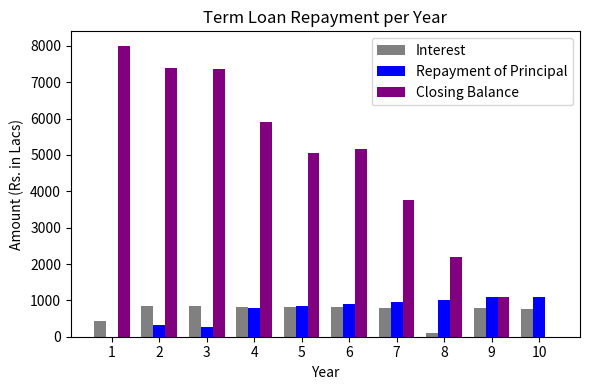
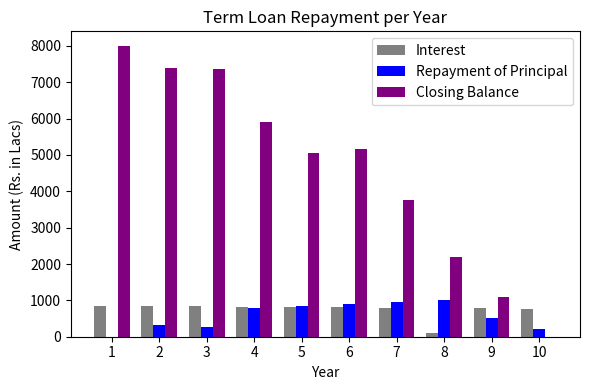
Interest, 1: 400 -> 800
Repayment of Principal, 9: 1100 -> 500
Repayment of Principal, 10: 1100 -> 200
